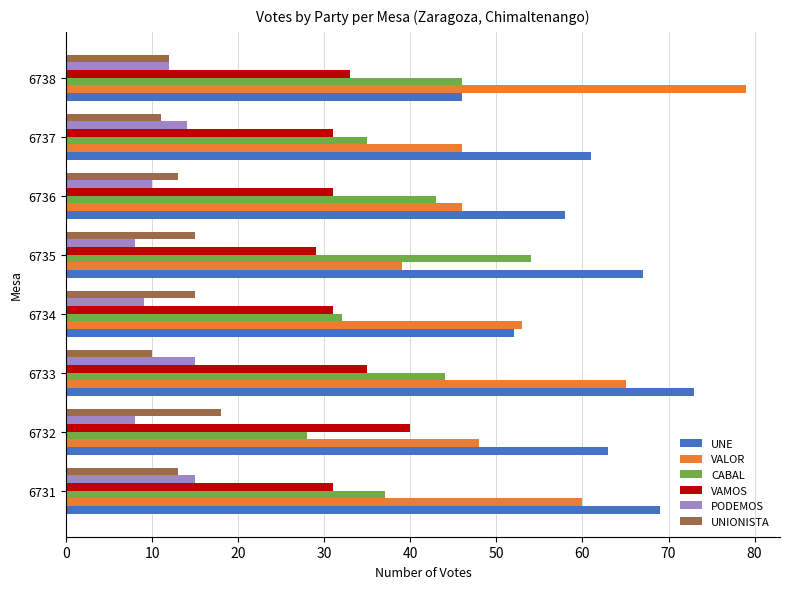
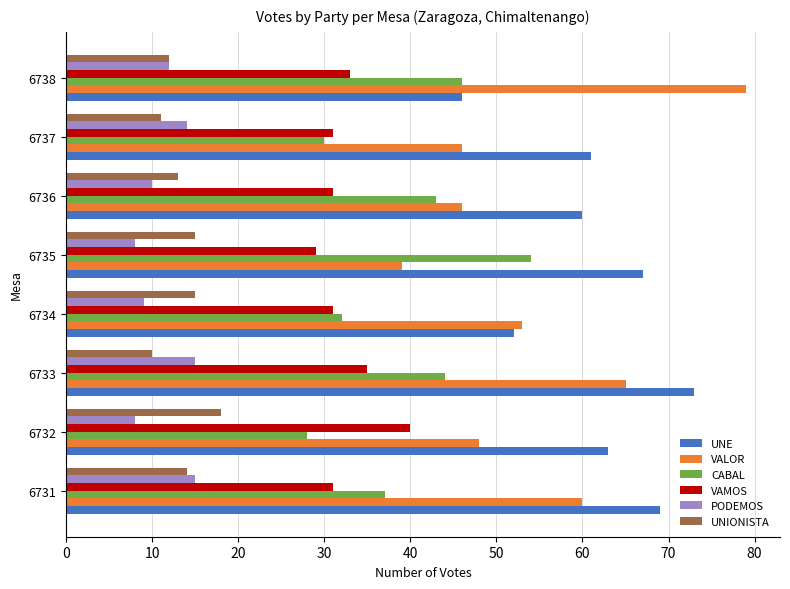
CABAL, 6737: 35 -> 30
UNE, 6736: 58 -> 60
UNIONISTA, 6731: 13 -> 14
